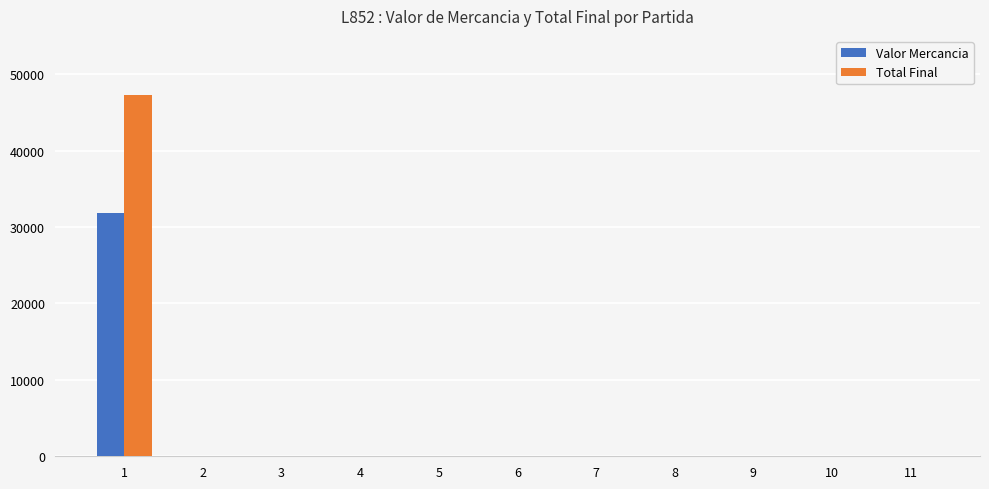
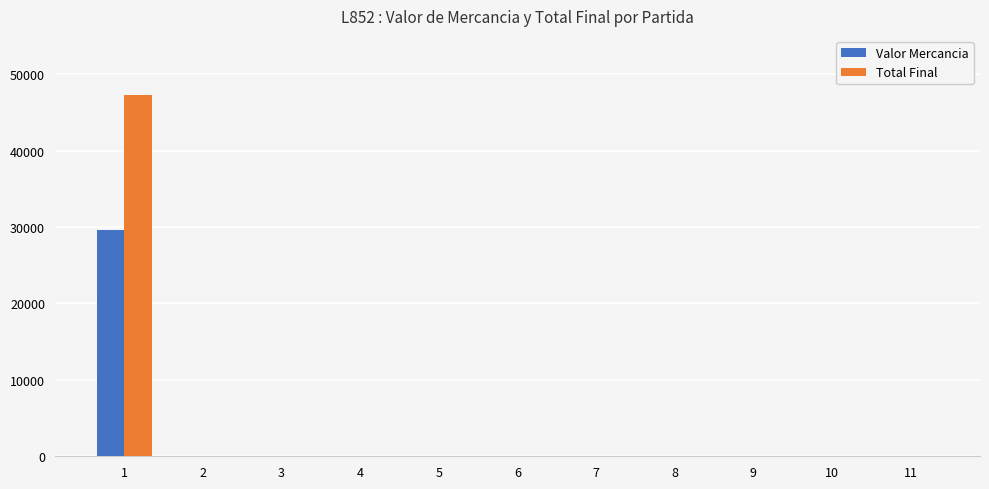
Valor Mercancia, 1: 32000 -> 30000
